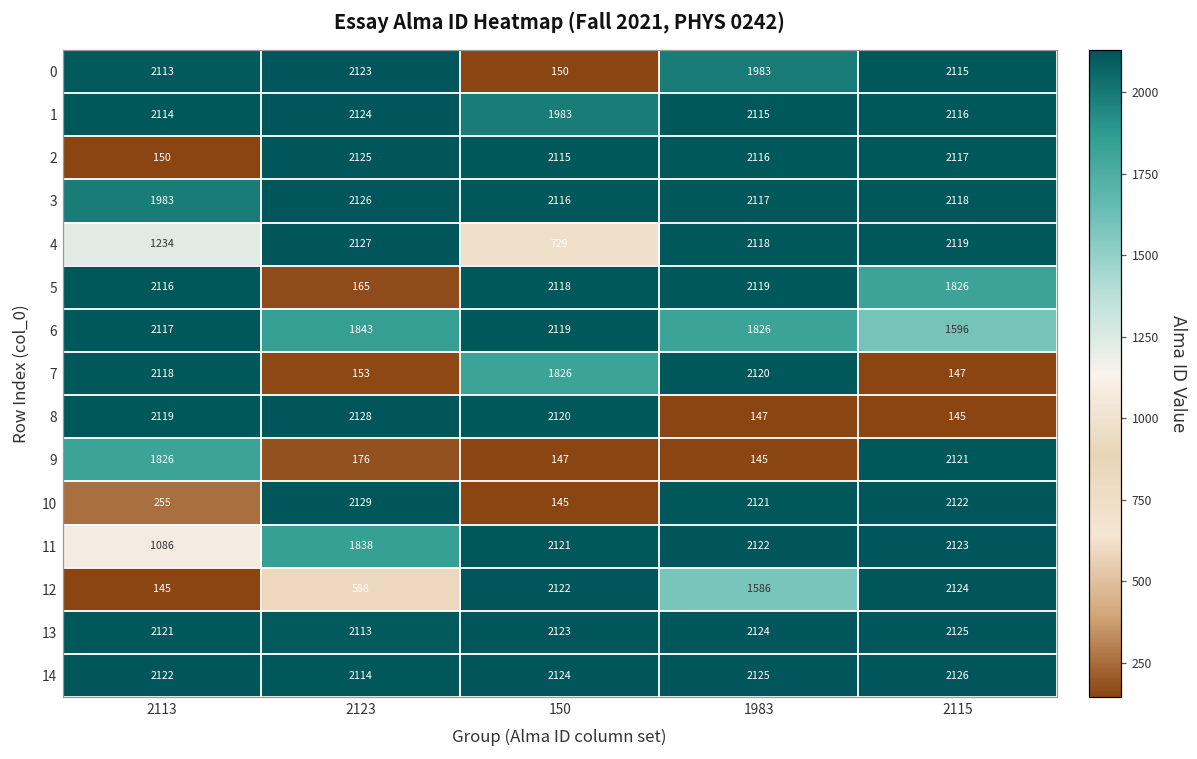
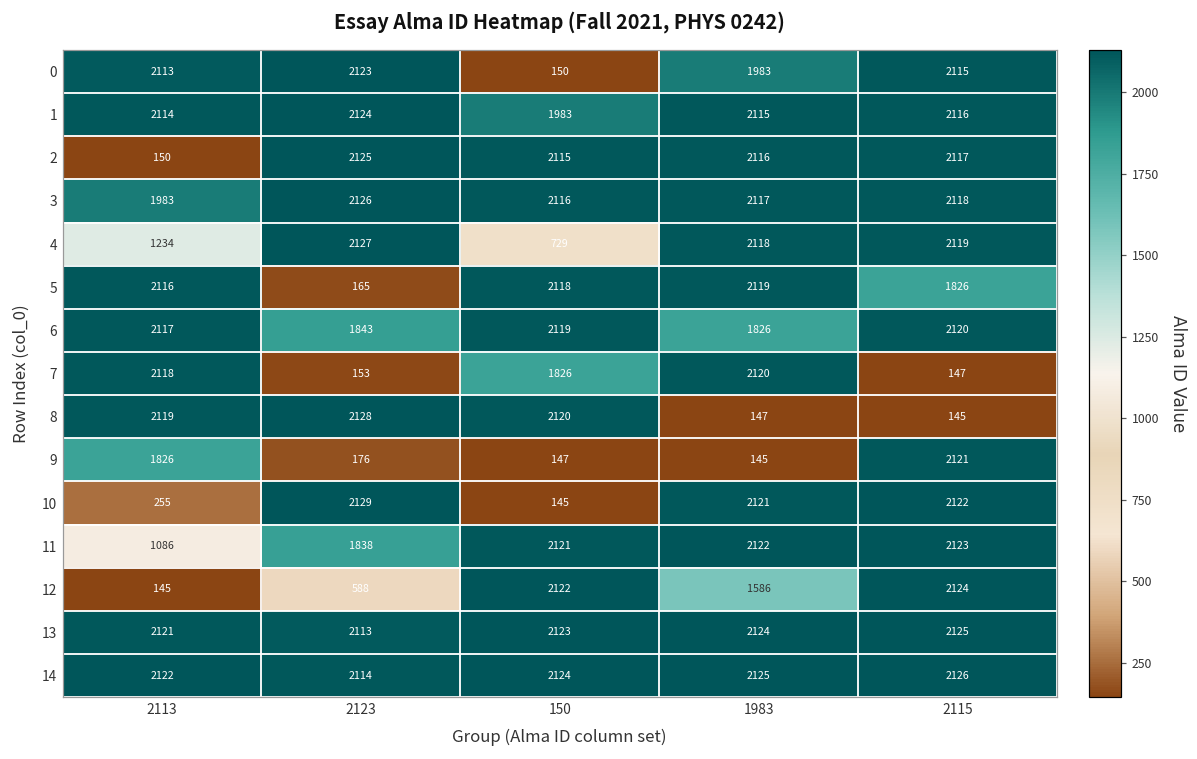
6, 2115: 1596 -> 2120
